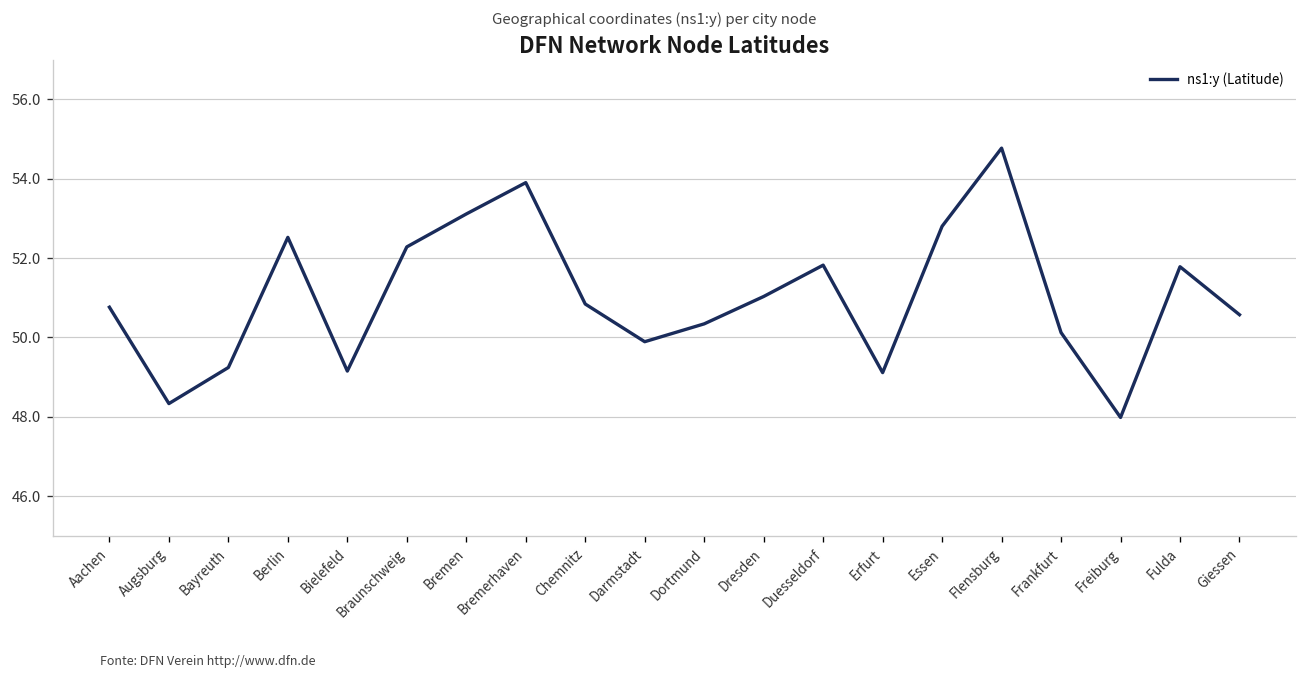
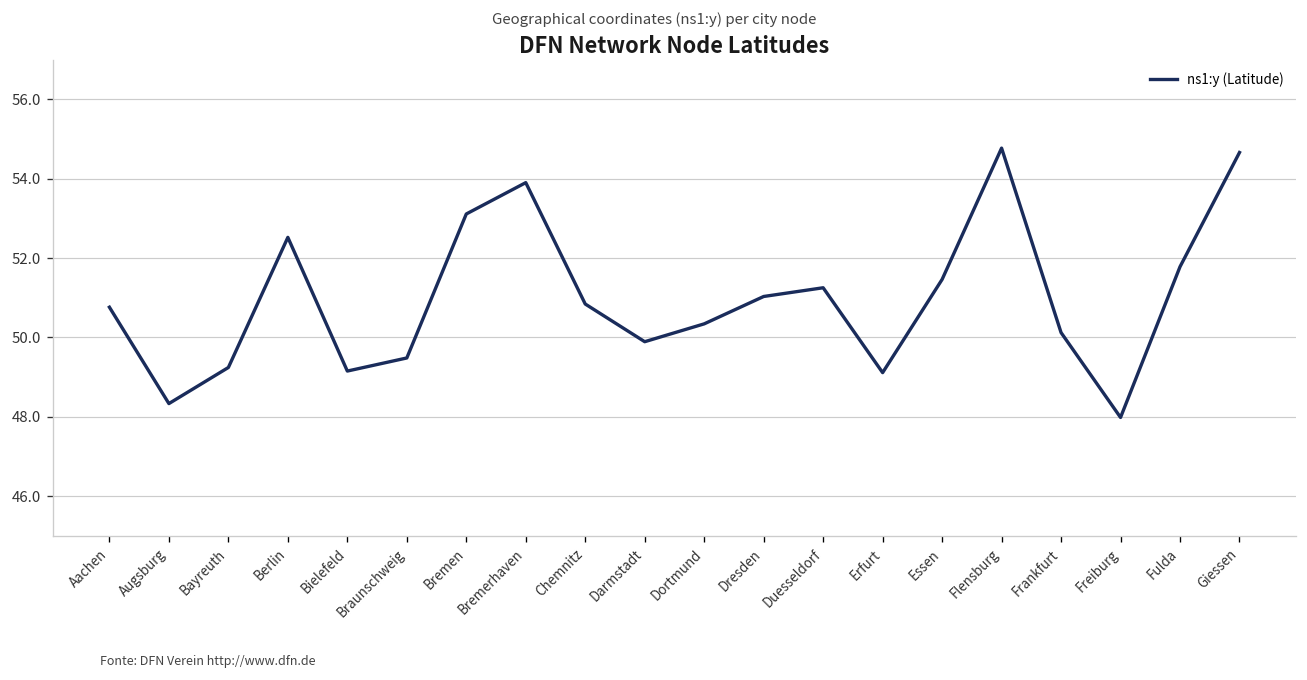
Braunschweig: 52.3 -> 49.5
Duesseldorf: 51.8 -> 51.3
Essen: 52.8 -> 51.5
Giessen: 50.6 -> 54.7
